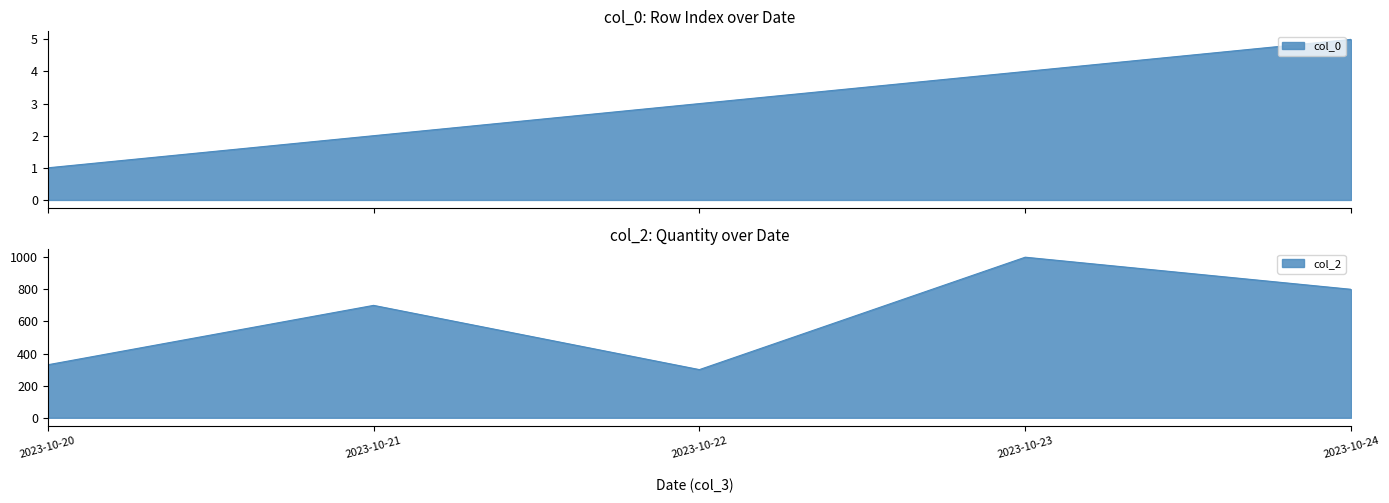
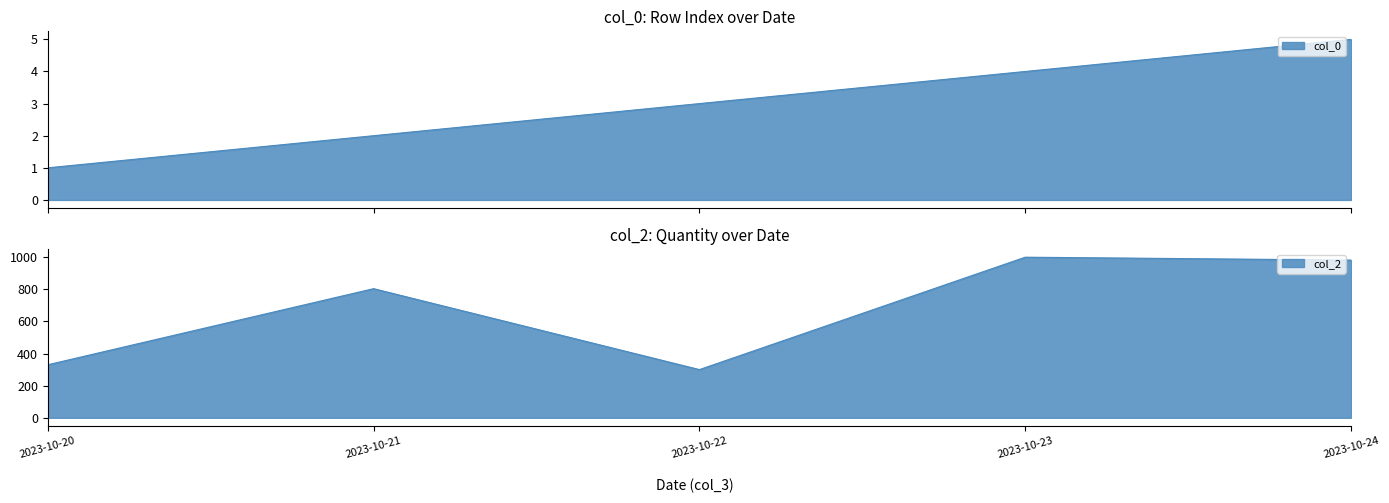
col_2: Quantity over Date, 2023-10-21: 700 -> 800
col_2: Quantity over Date, 2023-10-24: 800 -> 980
